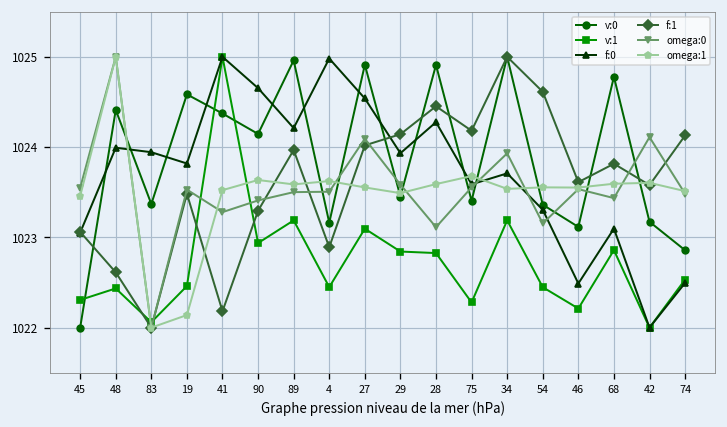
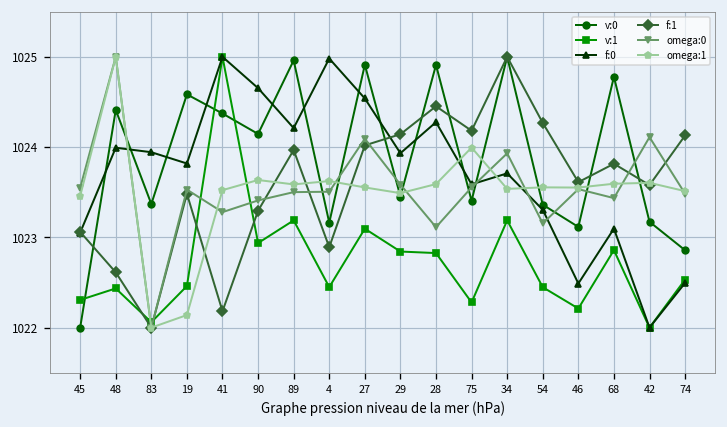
omega:1, 75: 1023.7 -> 1024.0
f:1, 54: 1024.6 -> 1024.3
